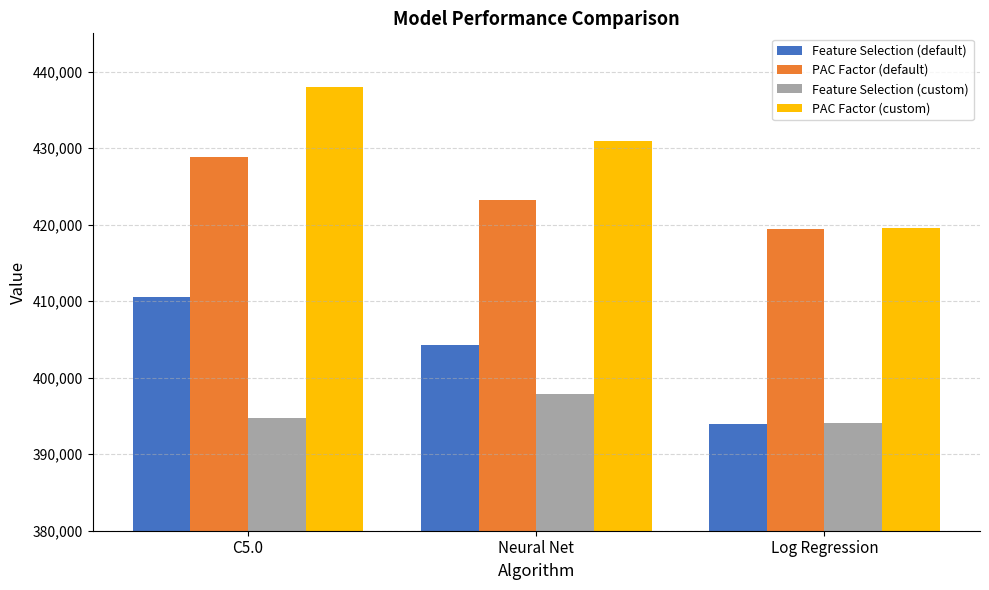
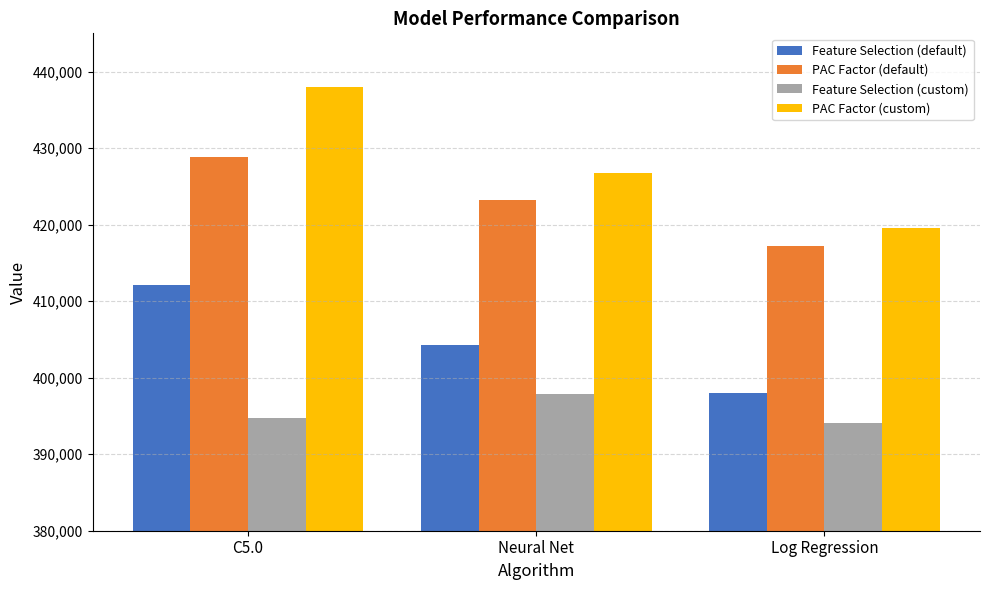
Feature Selection (default), C5.0: 411,000 -> 412,000
PAC Factor (custom), Neural Net: 431,000 -> 427,000
Feature Selection (default), Log Regression: 394,000 -> 398,000
PAC Factor (default), Log Regression: 419,000 -> 417,000
